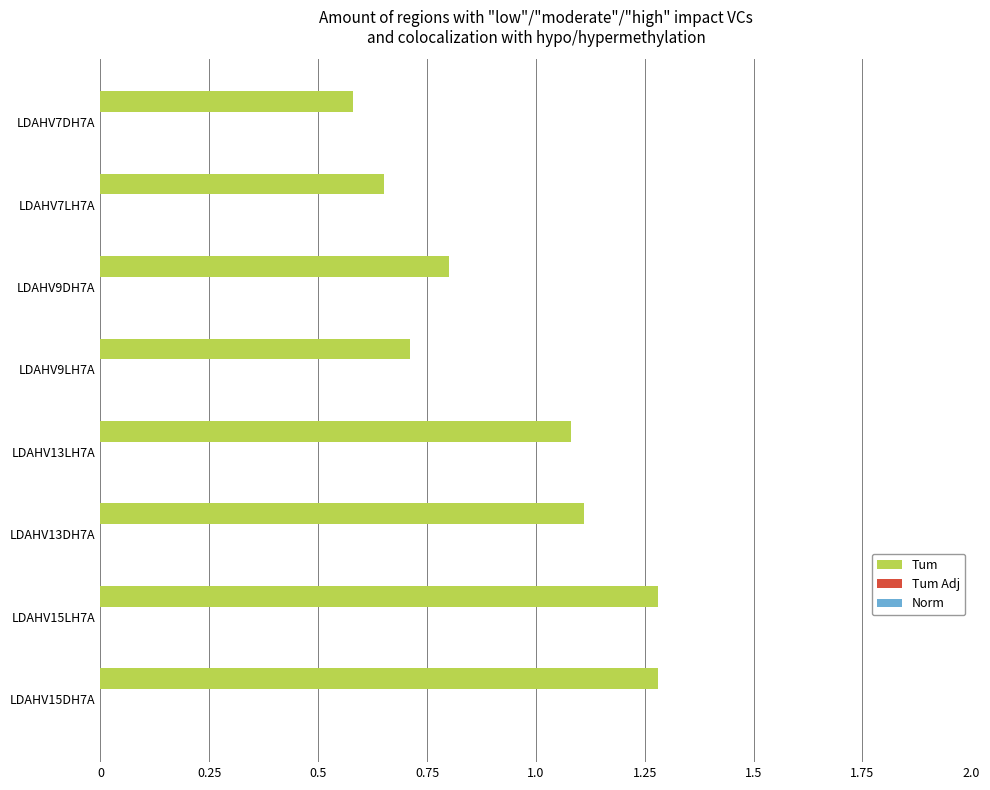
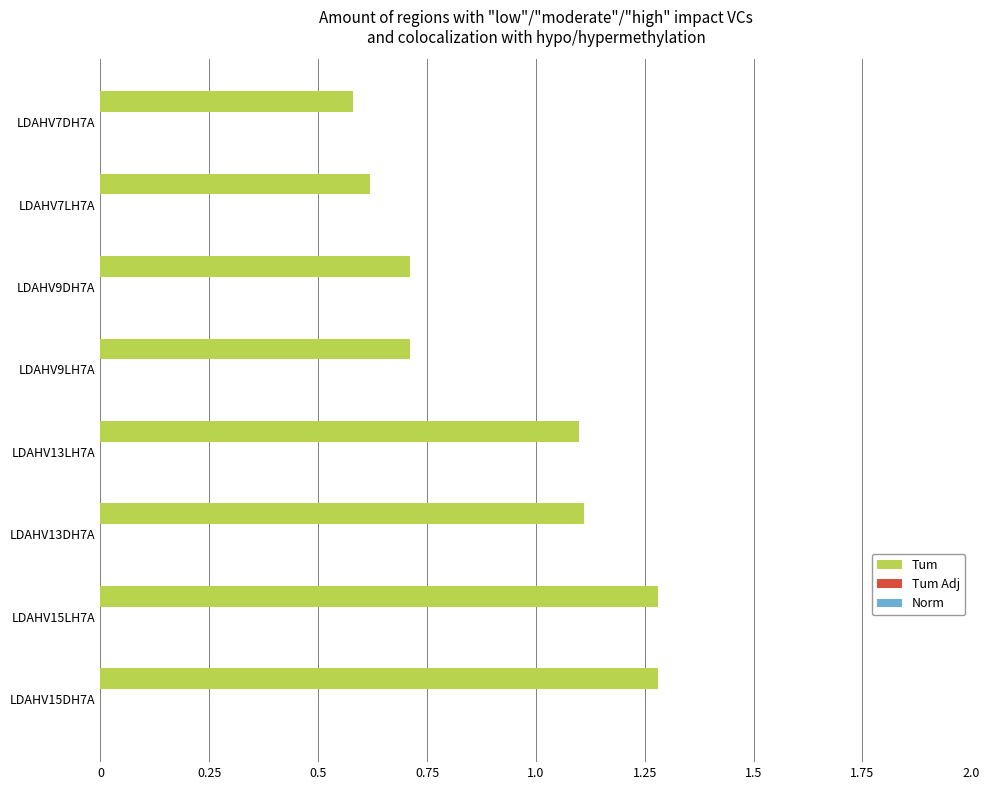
Tum, LDAHV7LH7A: 0.65 -> 0.62
Tum, LDAHV9DH7A: 0.80 -> 0.71
Tum, LDAHV13LH7A: 1.08 -> 1.10
